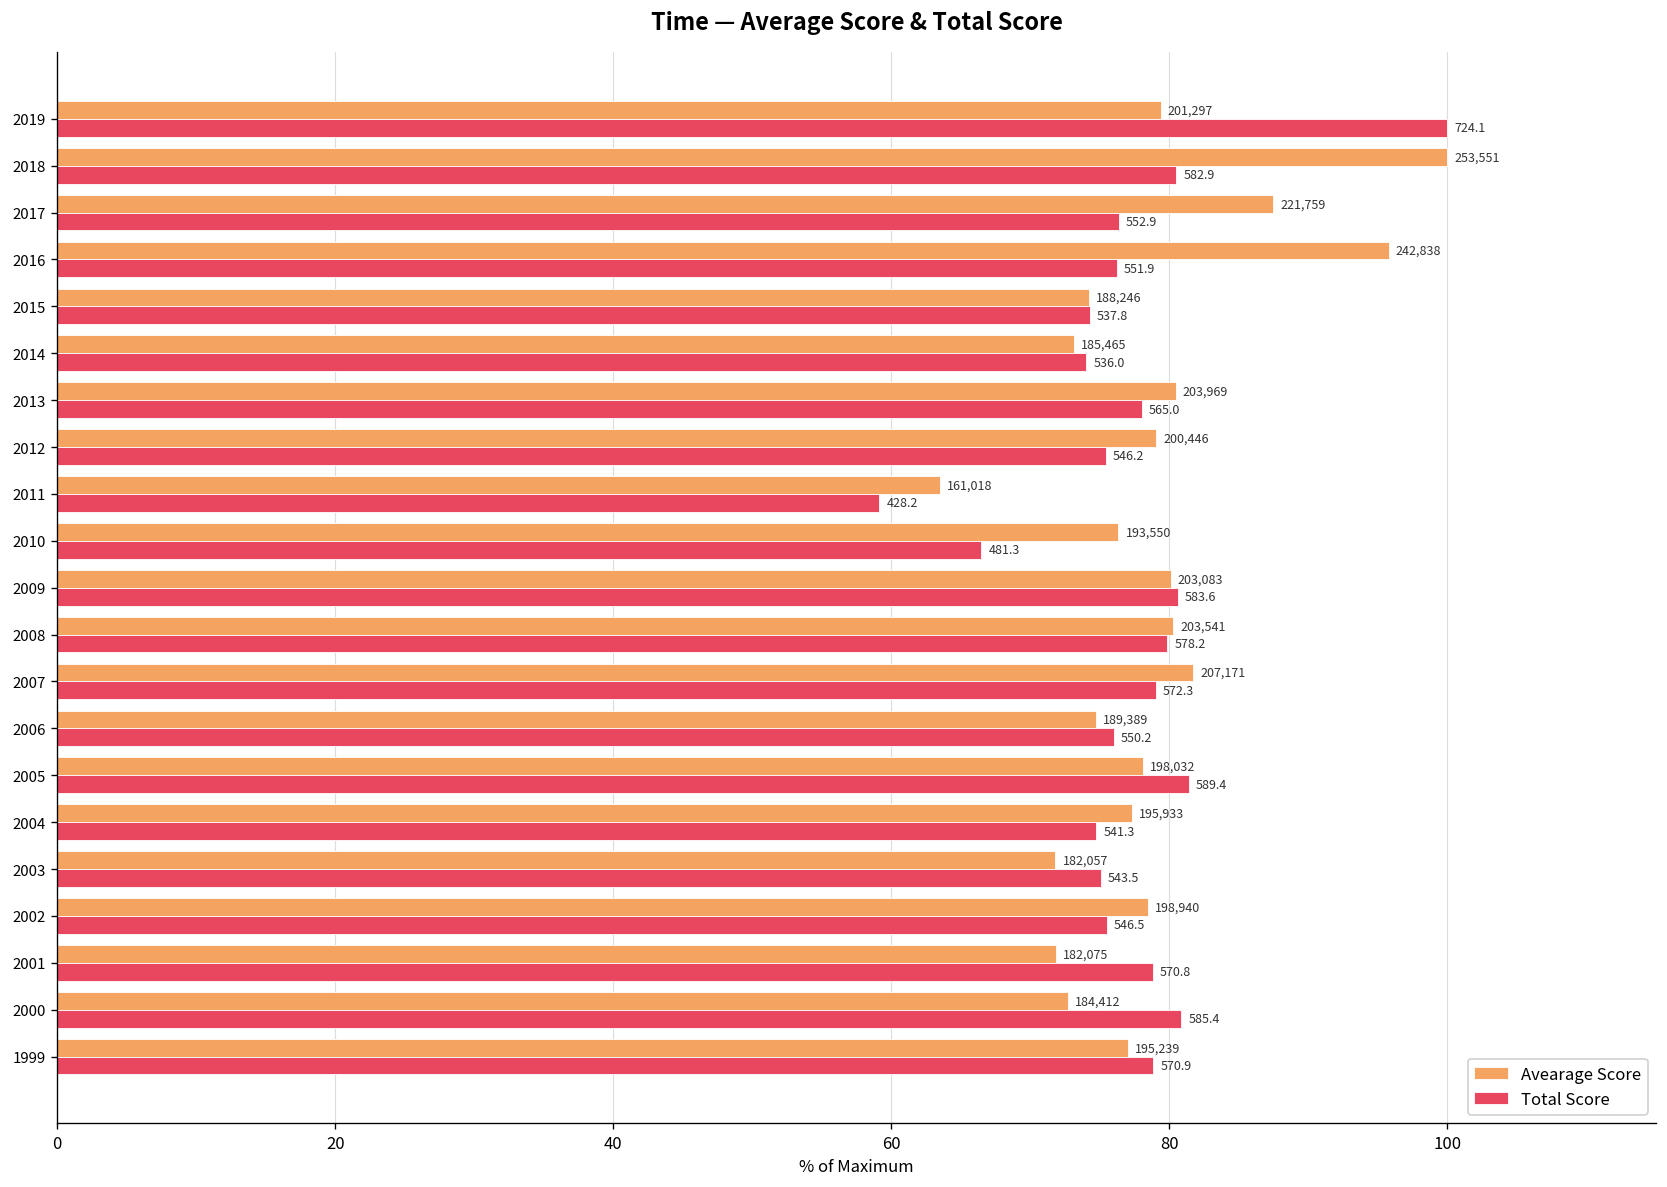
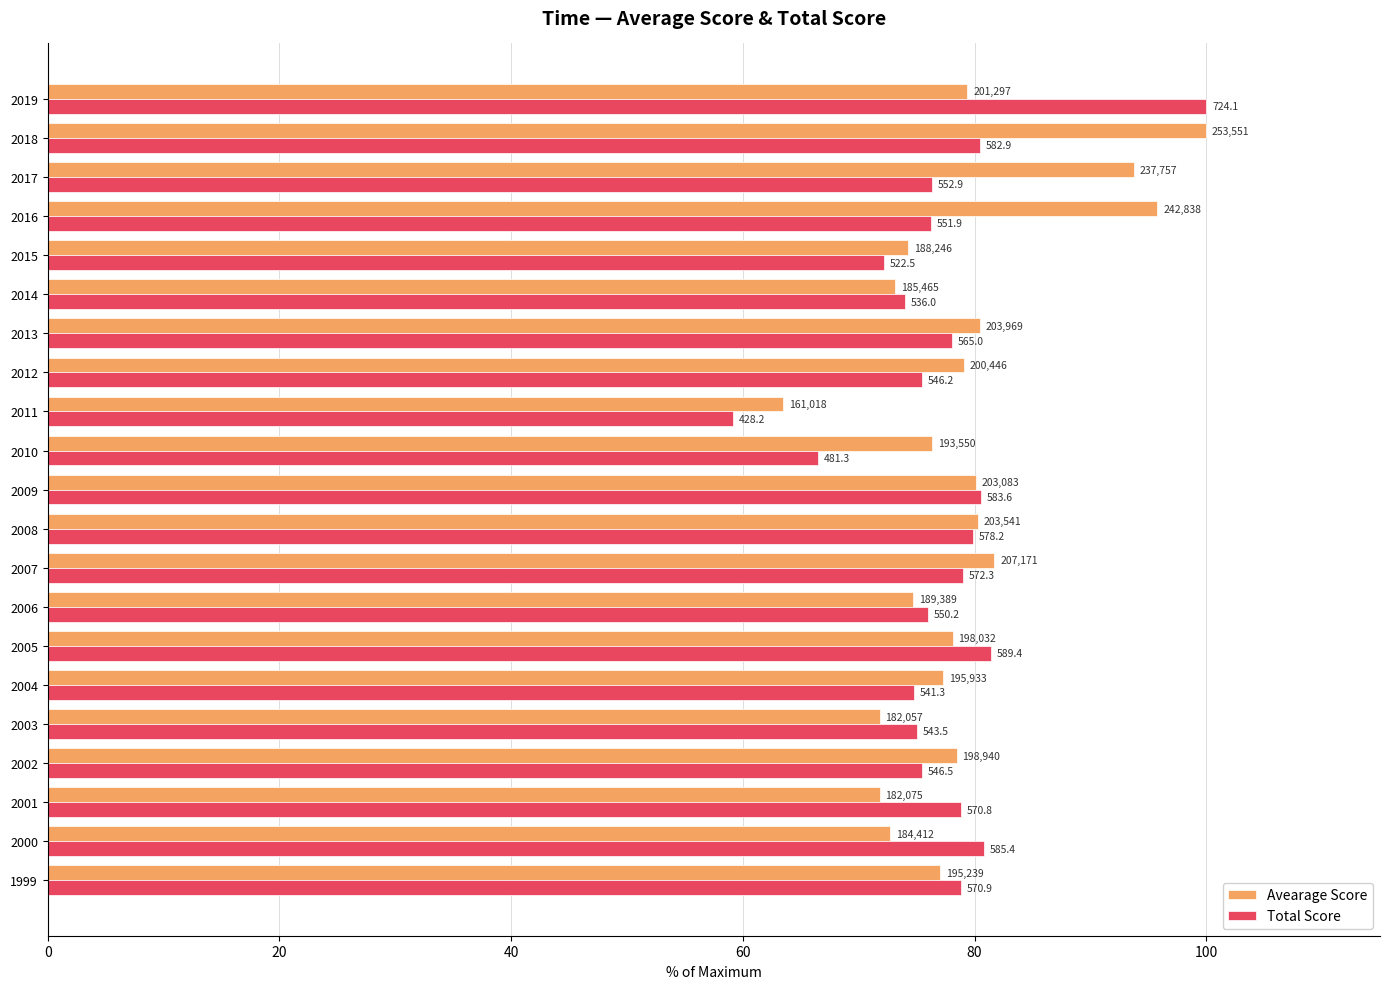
Avearage Score, 2017: 221,759 -> 237,757
Total Score, 2015: 537.8 -> 522.5
